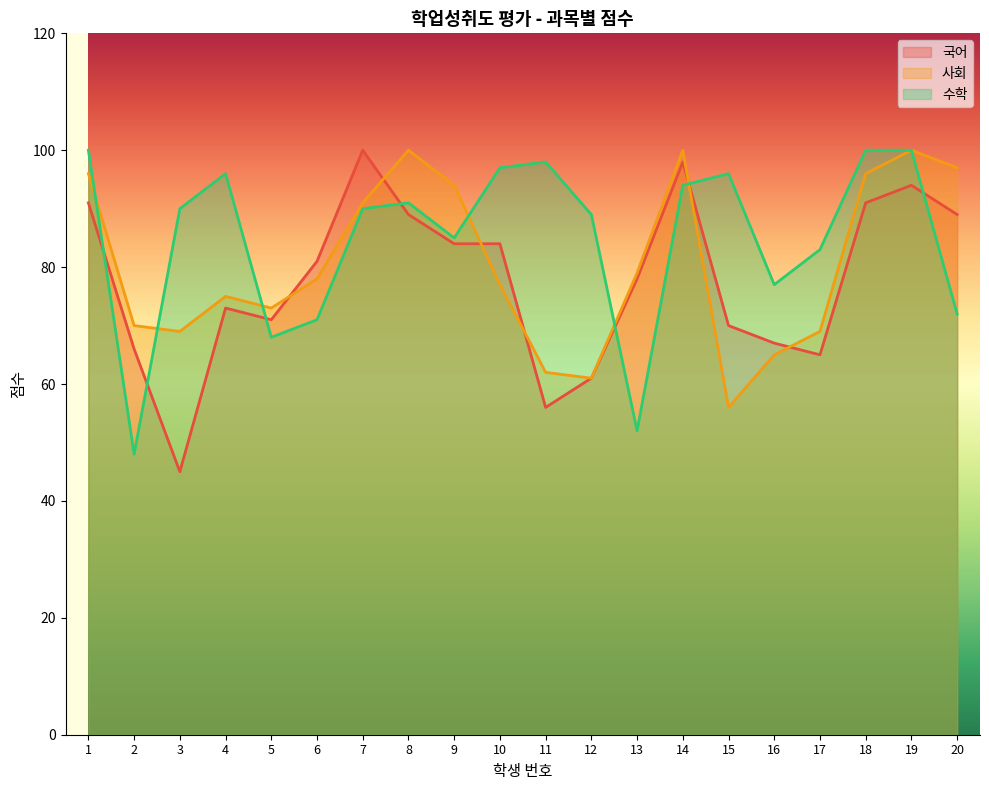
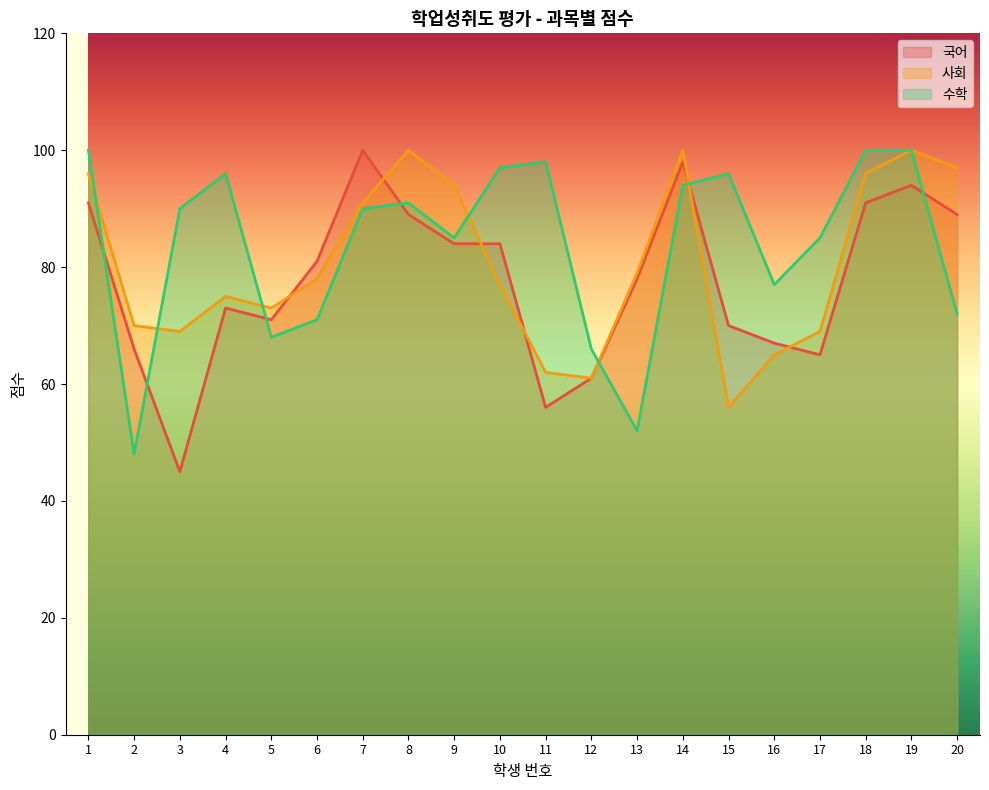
수학, 12: 89 -> 66
수학, 17: 83 -> 85
